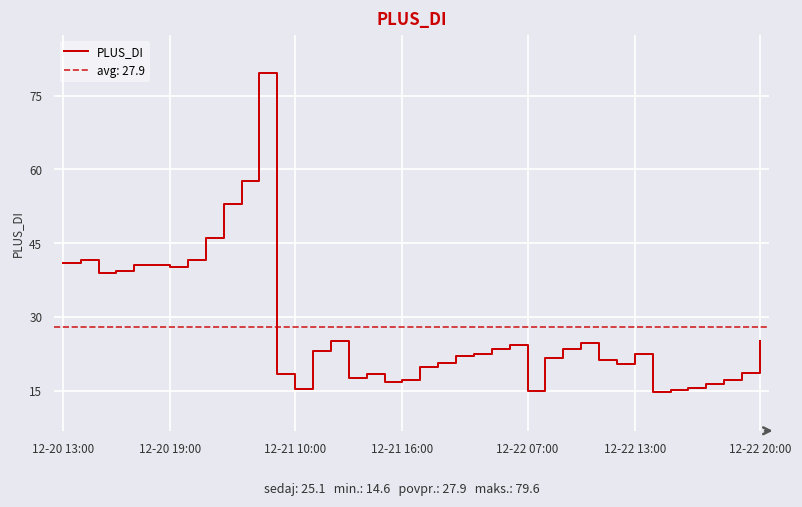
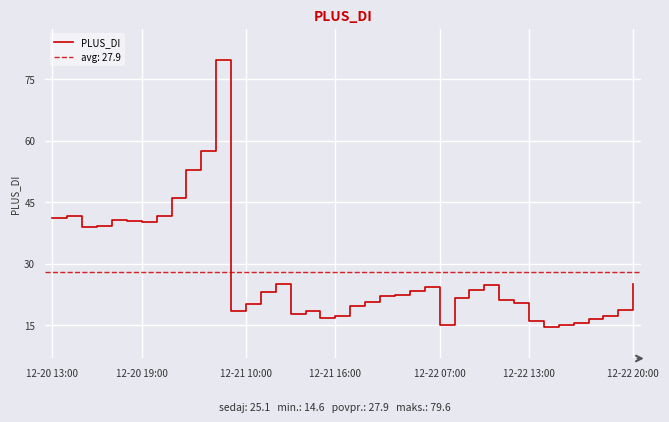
12-21 10:00: 15 -> 20
12-22 13:00: 22 -> 16
